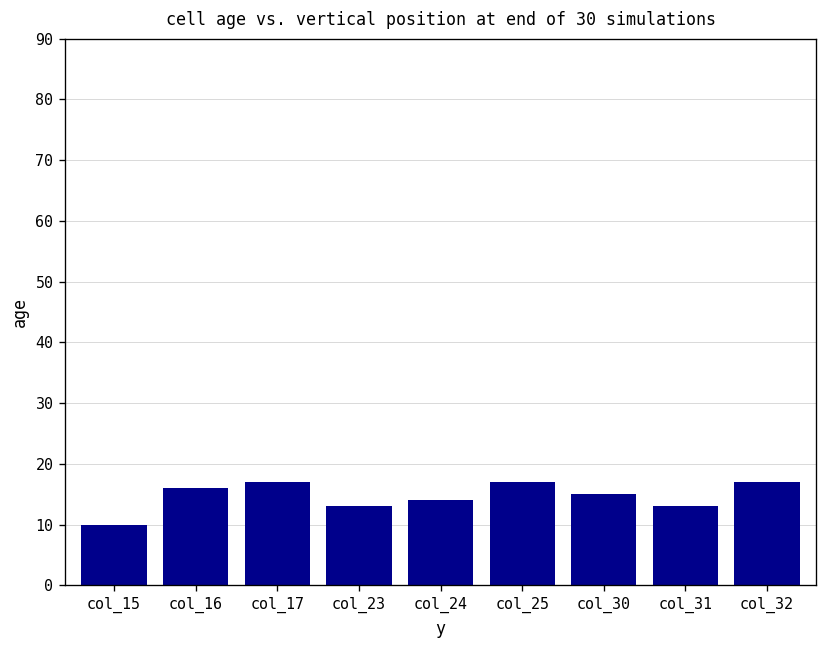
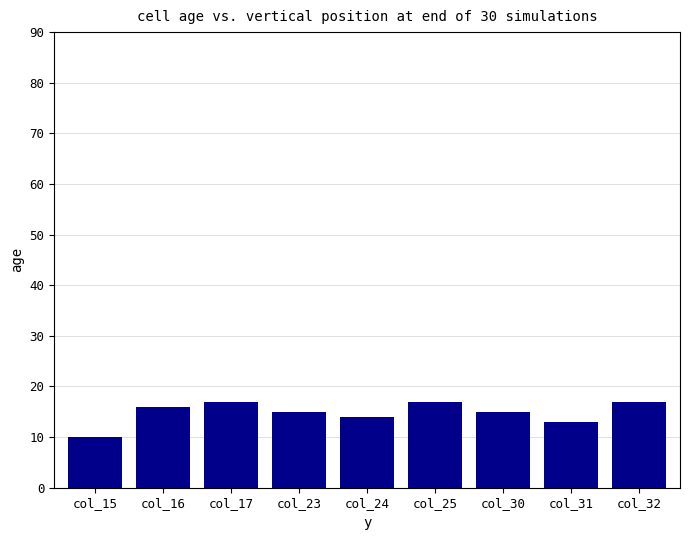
col_23: 13 -> 15
